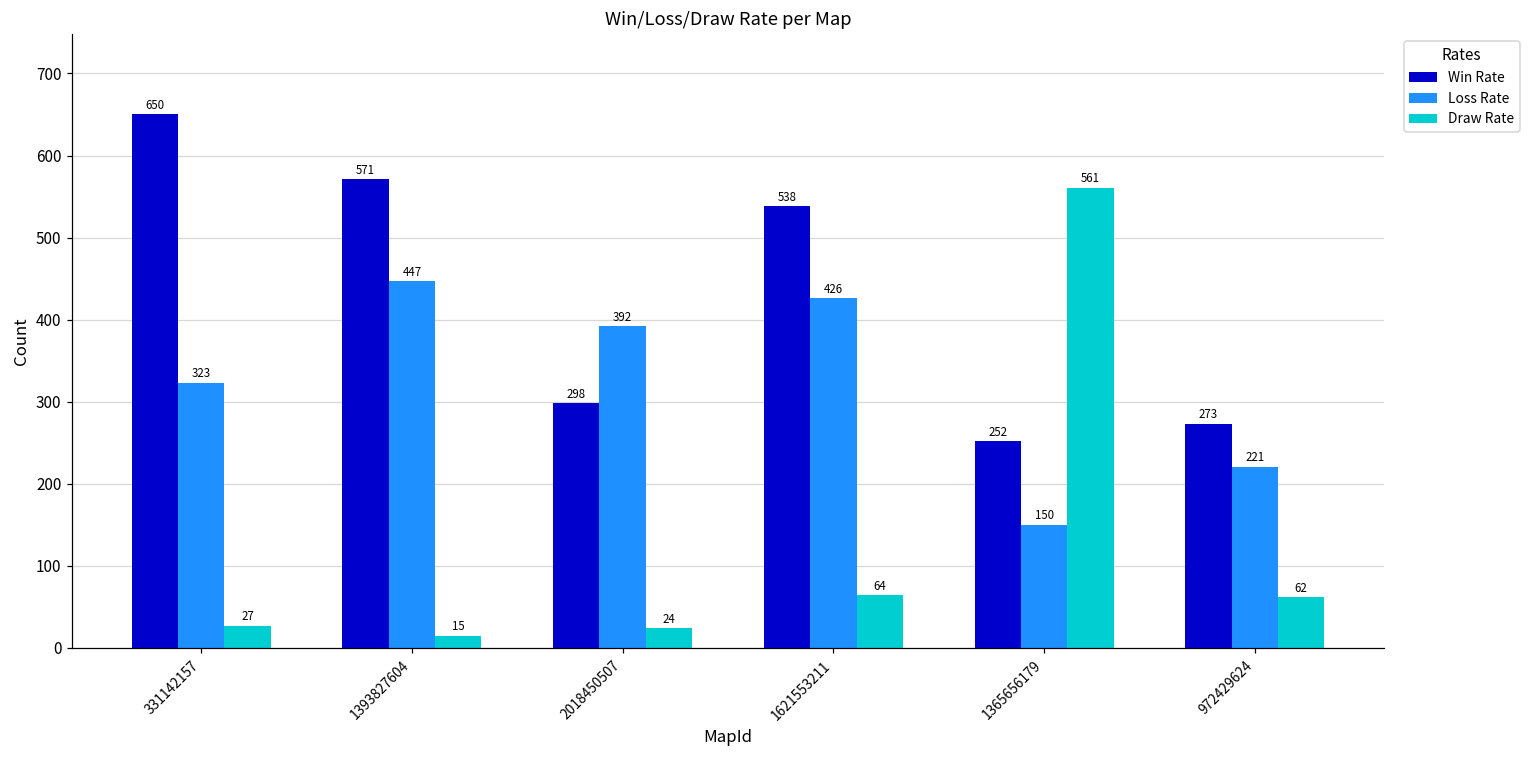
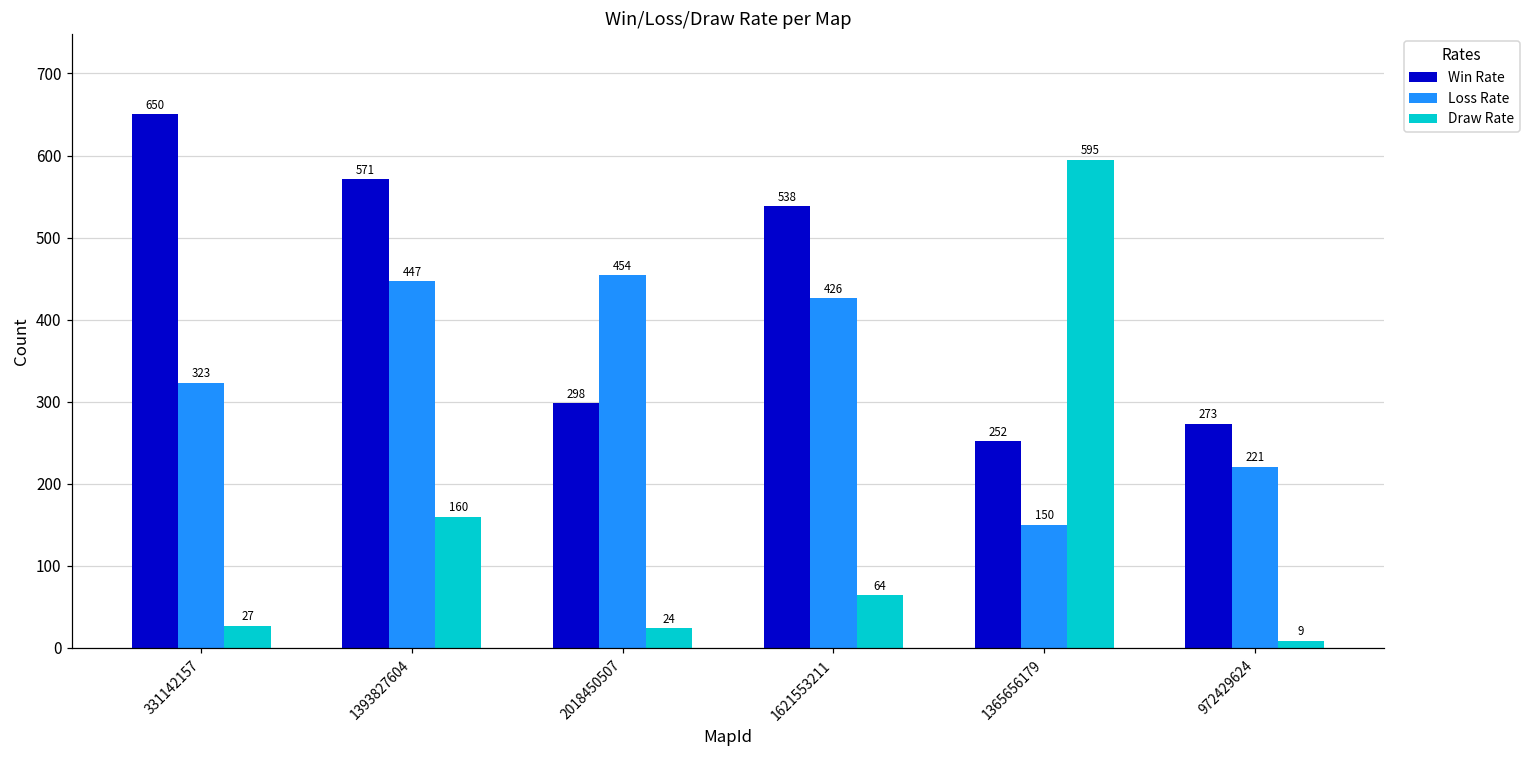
Draw Rate, 1393827604: 15 -> 160
Loss Rate, 2018450507: 392 -> 454
Draw Rate, 1365656179: 561 -> 595
Draw Rate, 972429624: 62 -> 9
